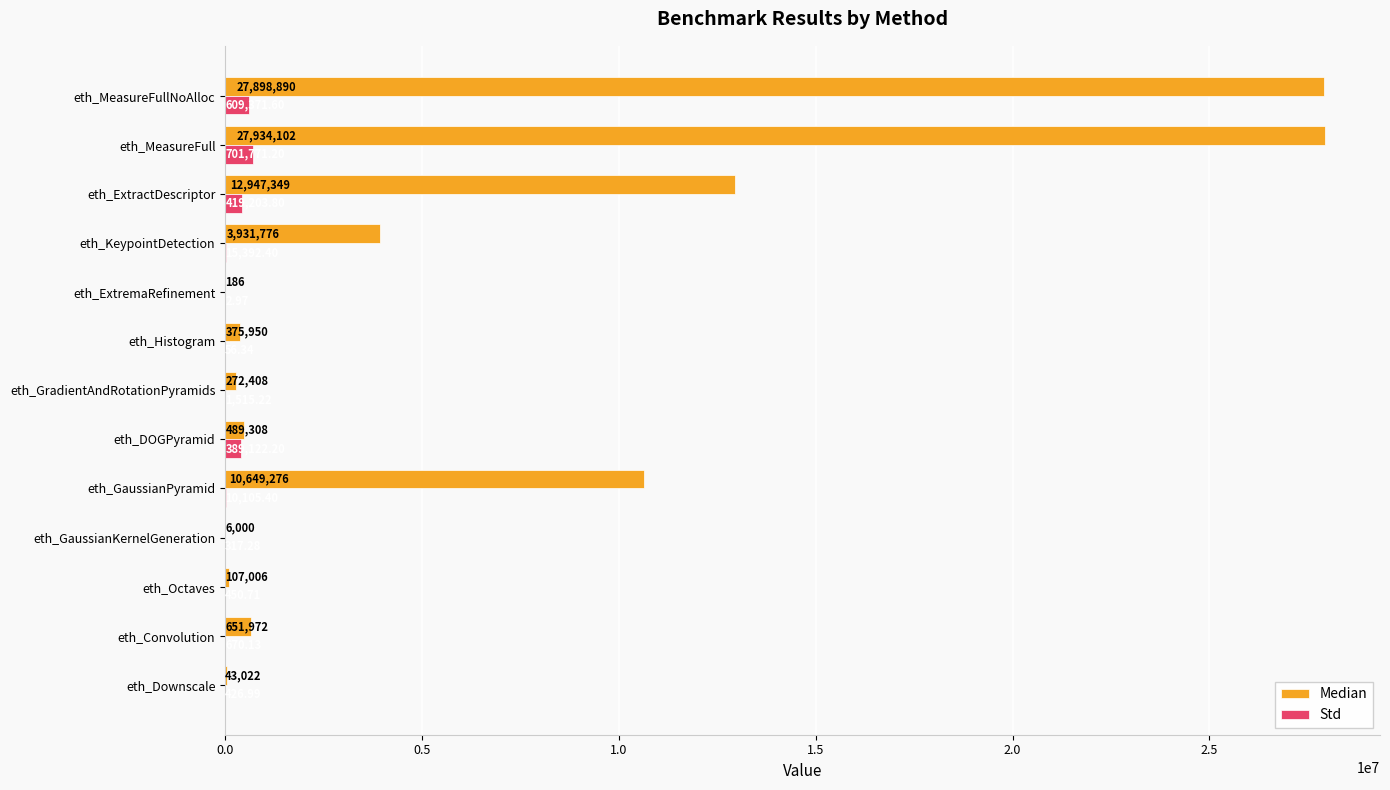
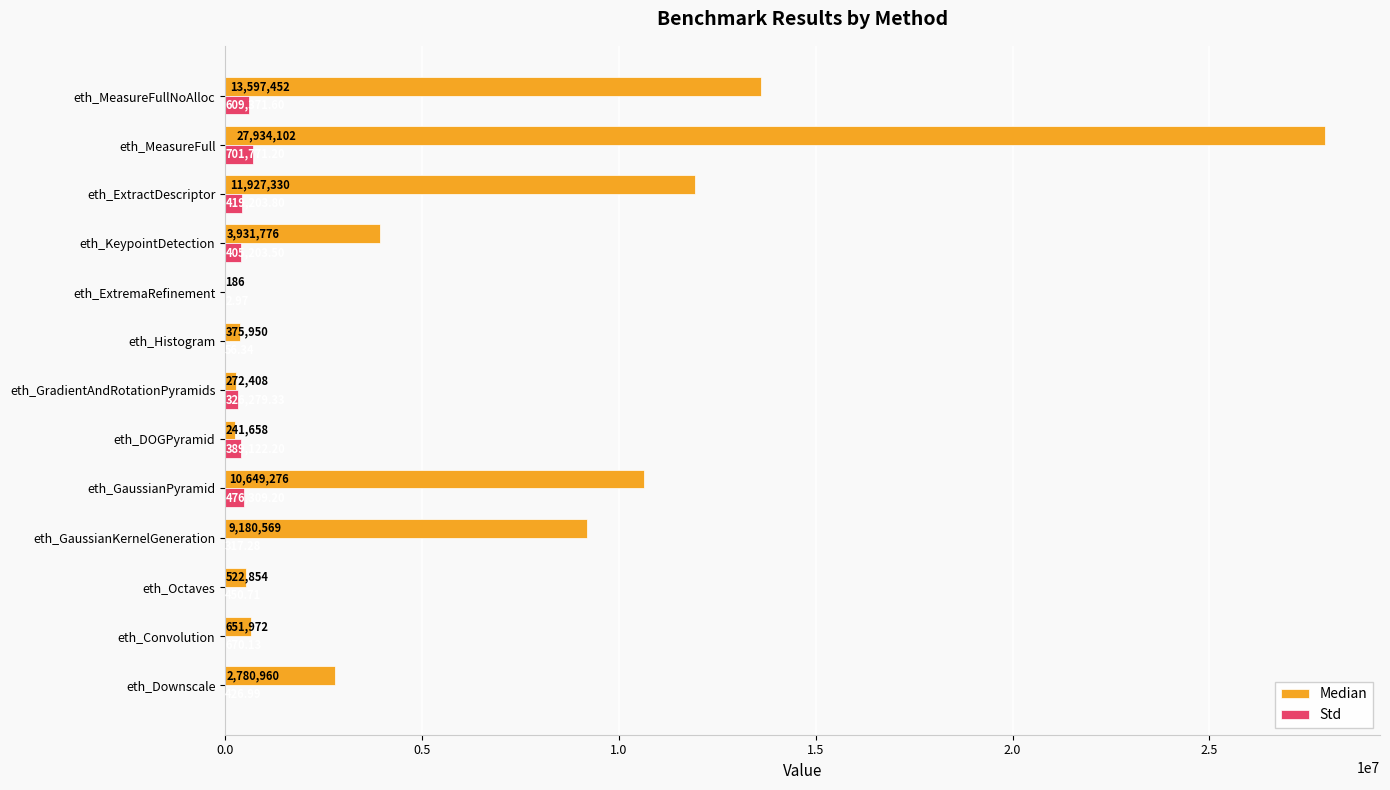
Median, eth_MeasureFullNoAlloc: 27,898,890 -> 13,597,452
Median, eth_ExtractDescriptor: 12,947,349 -> 11,927,330
Std, eth_KeypointDetection: 0 -> 400000
Std, eth_GradientAndRotationPyramids: 0 -> 300000
Median, eth_DOGPyramid: 489,308 -> 241,658
Std, eth_GaussianPyramid: 0 -> 500000
Median, eth_GaussianKernelGeneration: 6,000 -> 9,180,569
Median, eth_Octaves: 107,006 -> 522,854
Median, eth_Downscale: 43,022 -> 2,780,960
